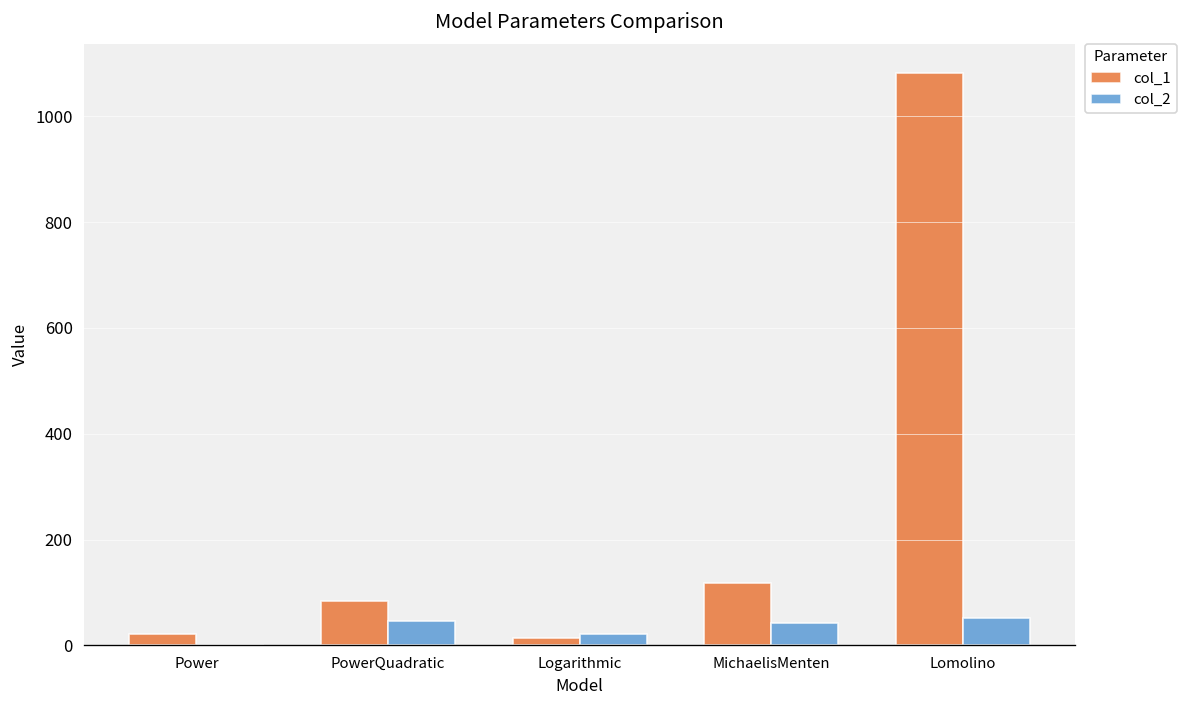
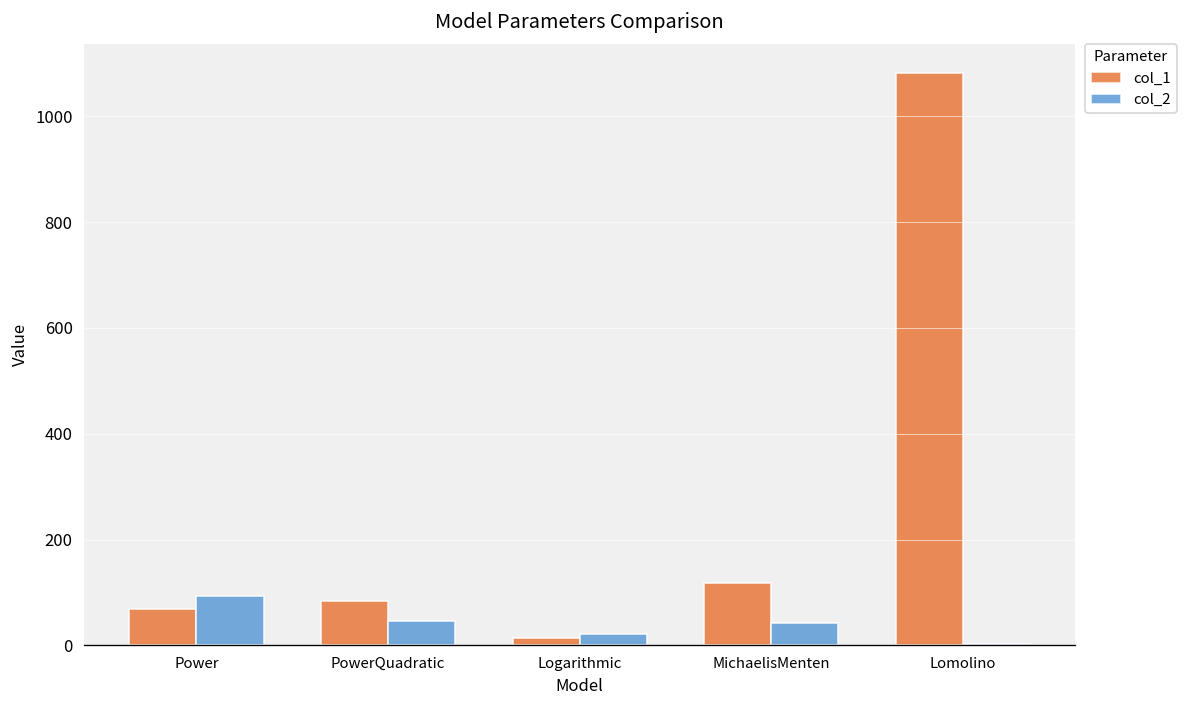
col_1, Power: 20 -> 70
col_2, Power: 0 -> 90
col_2, Lomolino: 50 -> 0
